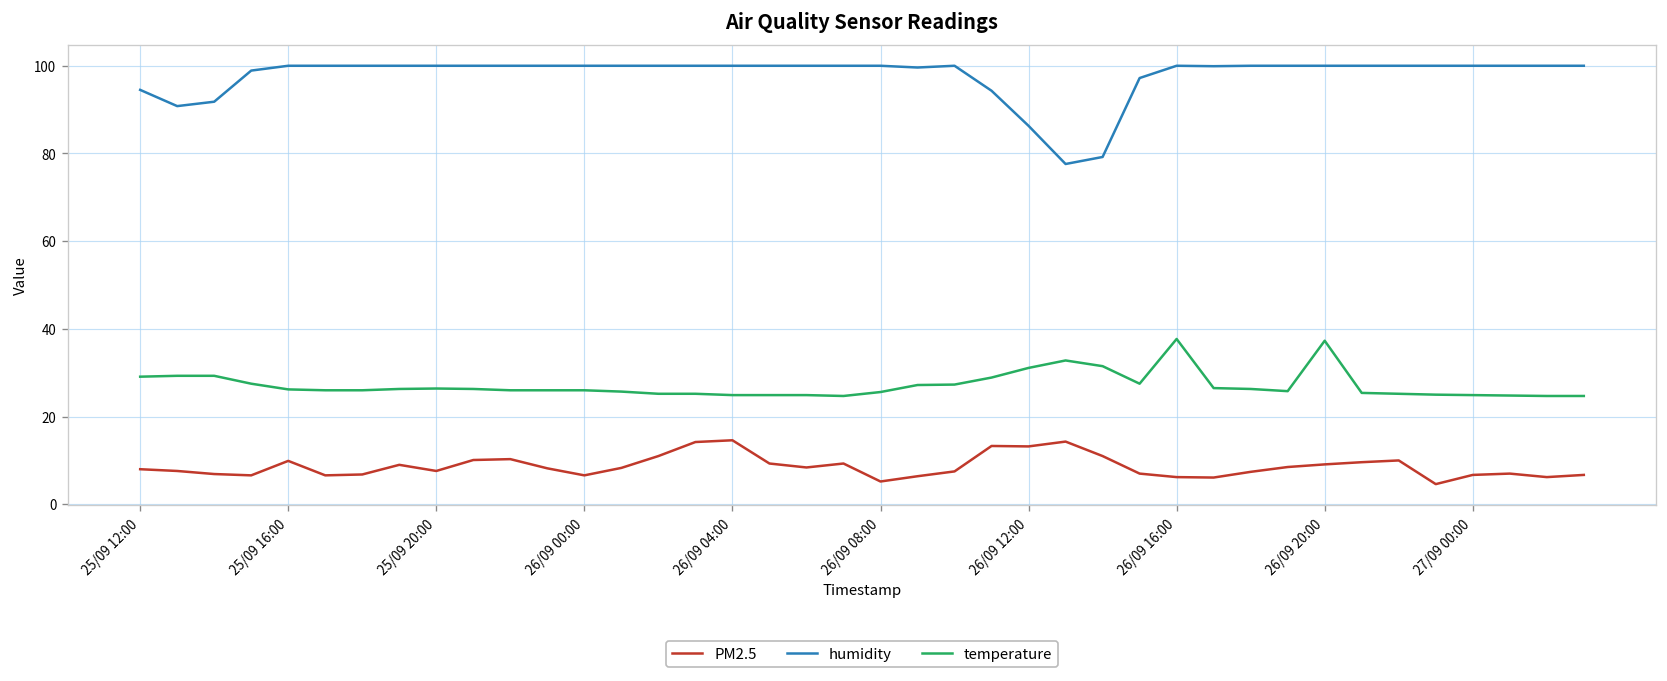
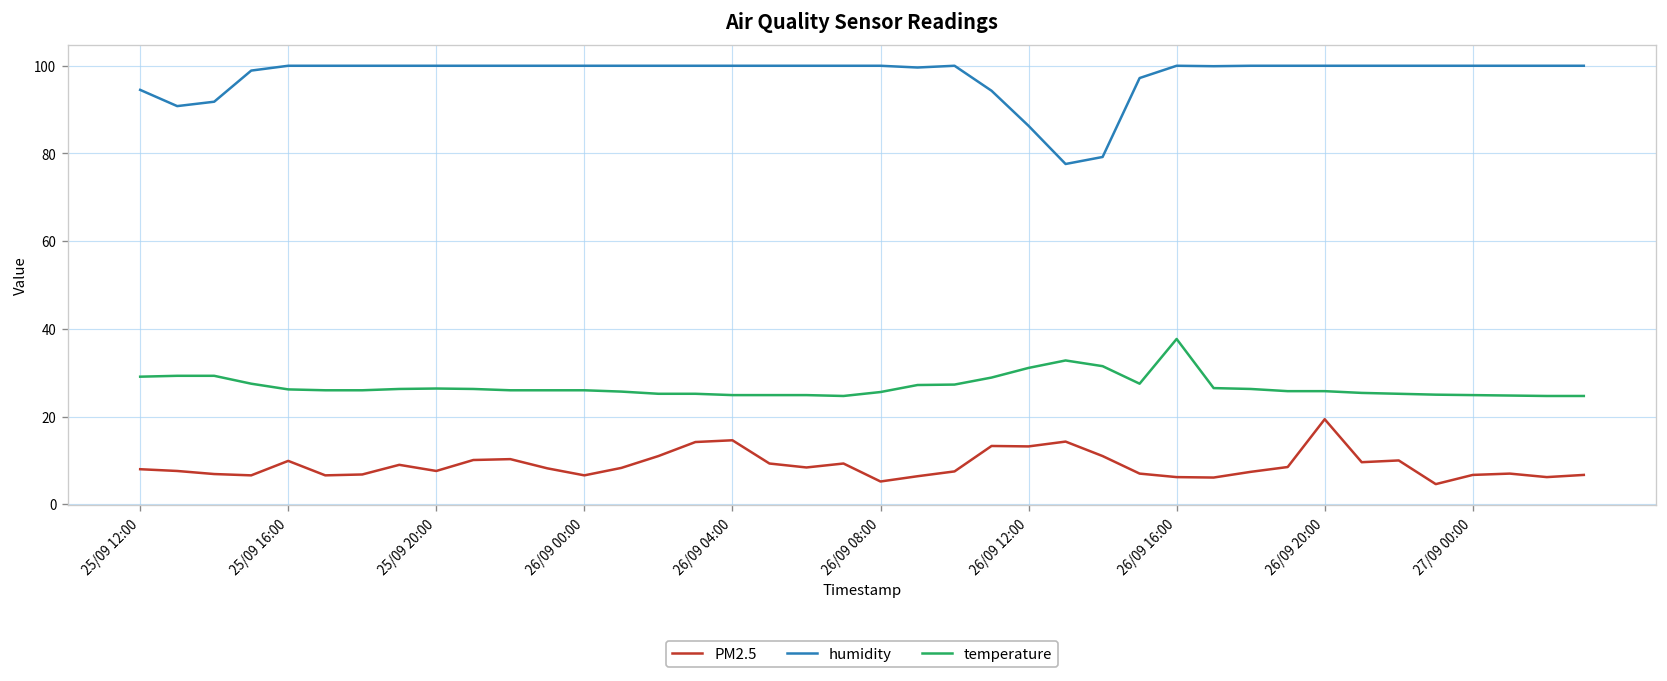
PM2.5, 26/09 20:00: 9 -> 19
temperature, 26/09 20:00: 37 -> 26
